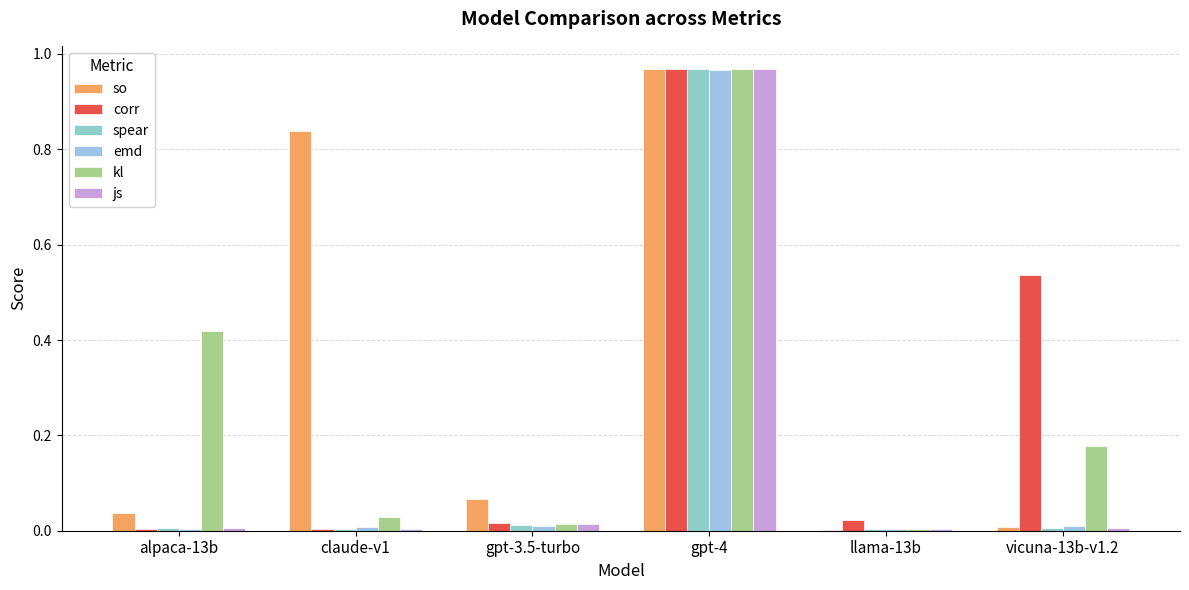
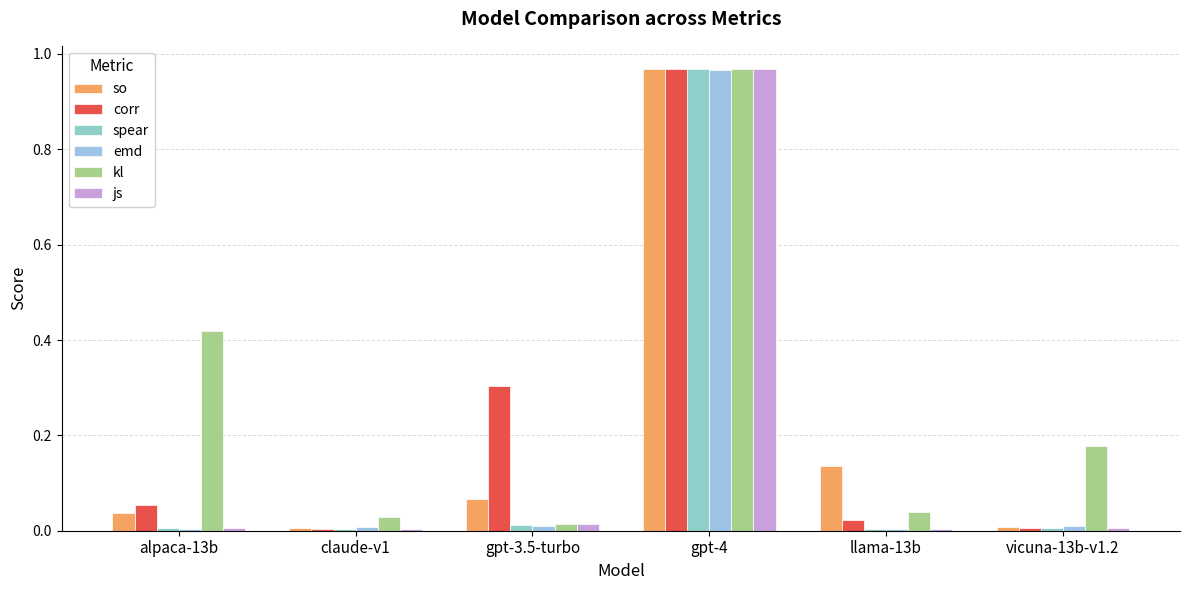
corr, alpaca-13b: 0.00 -> 0.05
so, claude-v1: 0.84 -> 0.01
corr, gpt-3.5-turbo: 0.02 -> 0.30
so, llama-13b: 0.00 -> 0.14
kl, llama-13b: 0.00 -> 0.04
corr, vicuna-13b-v1.2: 0.54 -> 0.01
